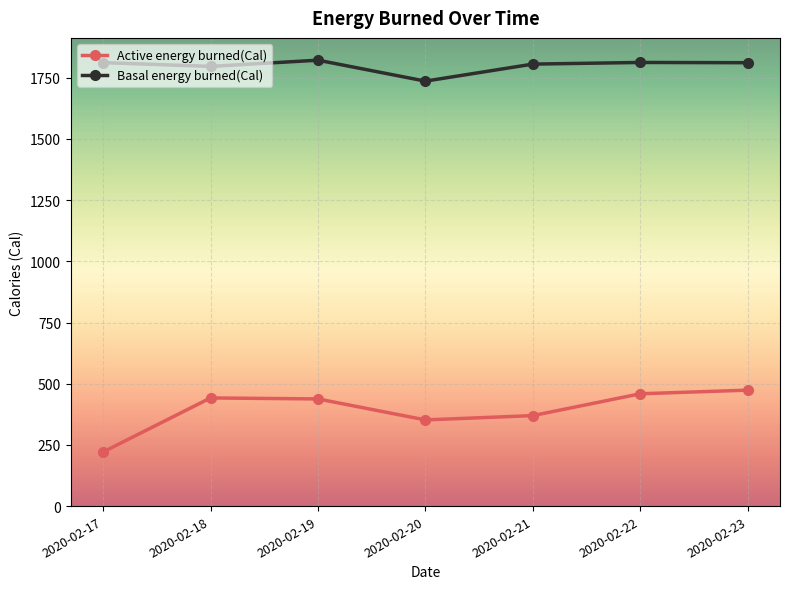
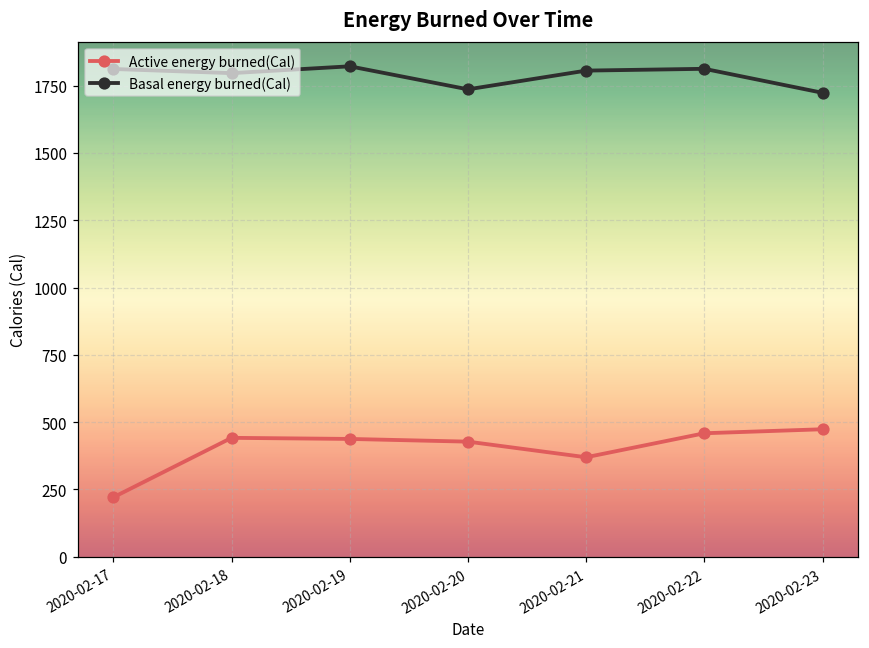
Active energy burned(Cal), 2020-02-20: 350 -> 430
Basal energy burned(Cal), 2020-02-23: 1810 -> 1720
